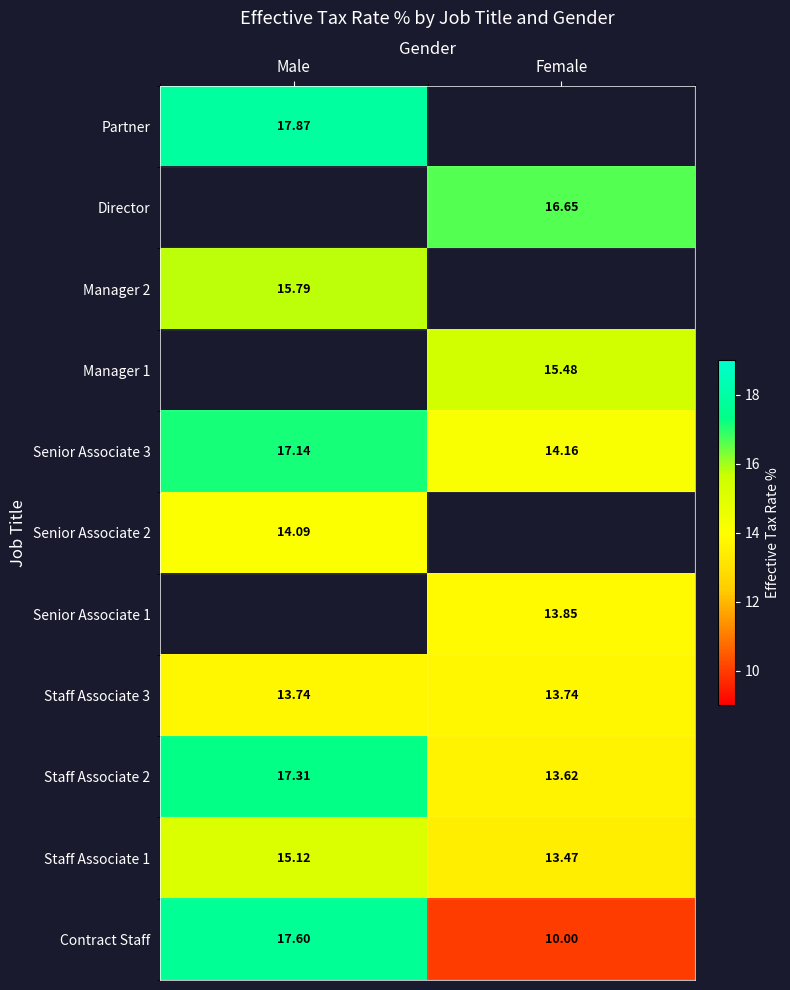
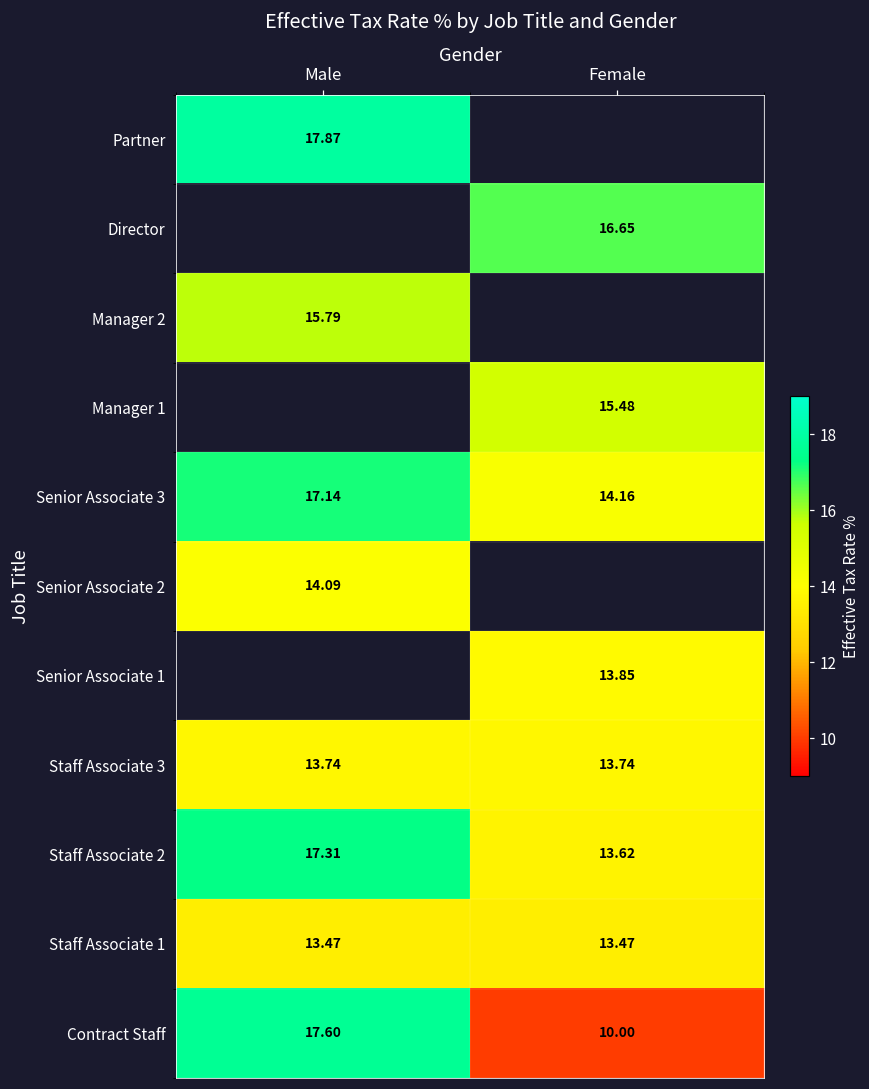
Staff Associate 1, Male: 15.12 -> 13.47
